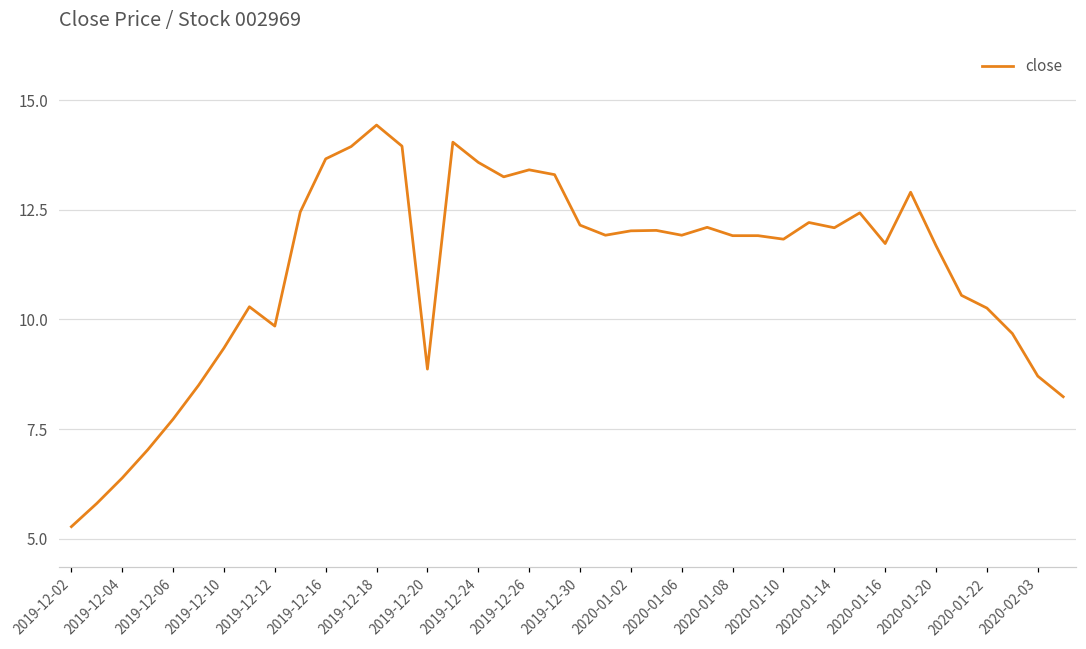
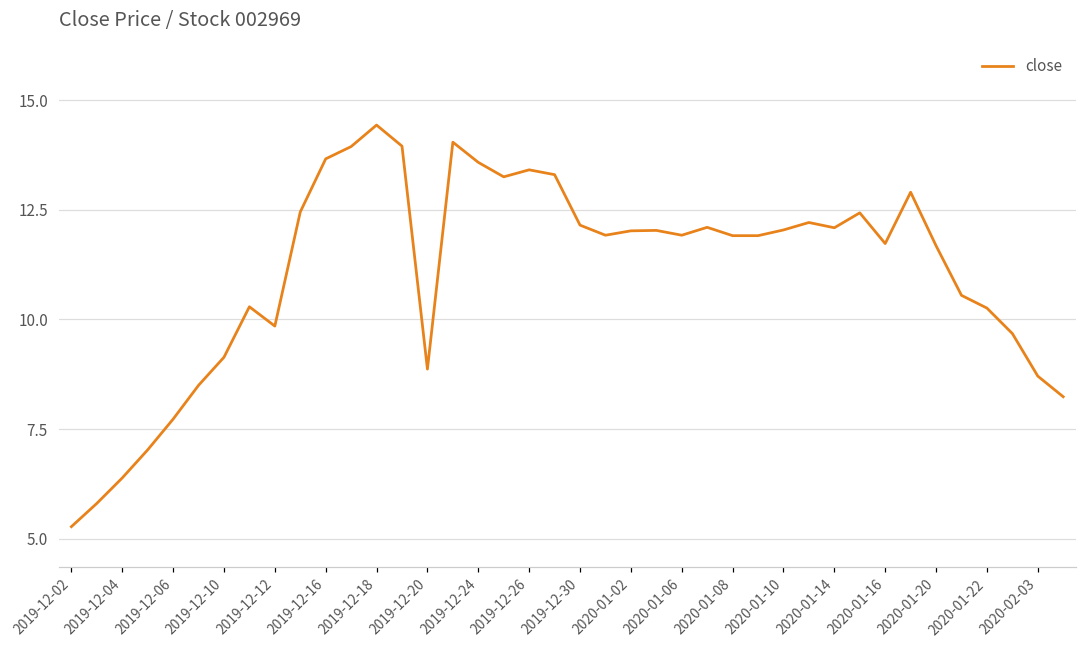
2019-12-10: 9.4 -> 9.1
2020-01-10: 11.8 -> 12.0
